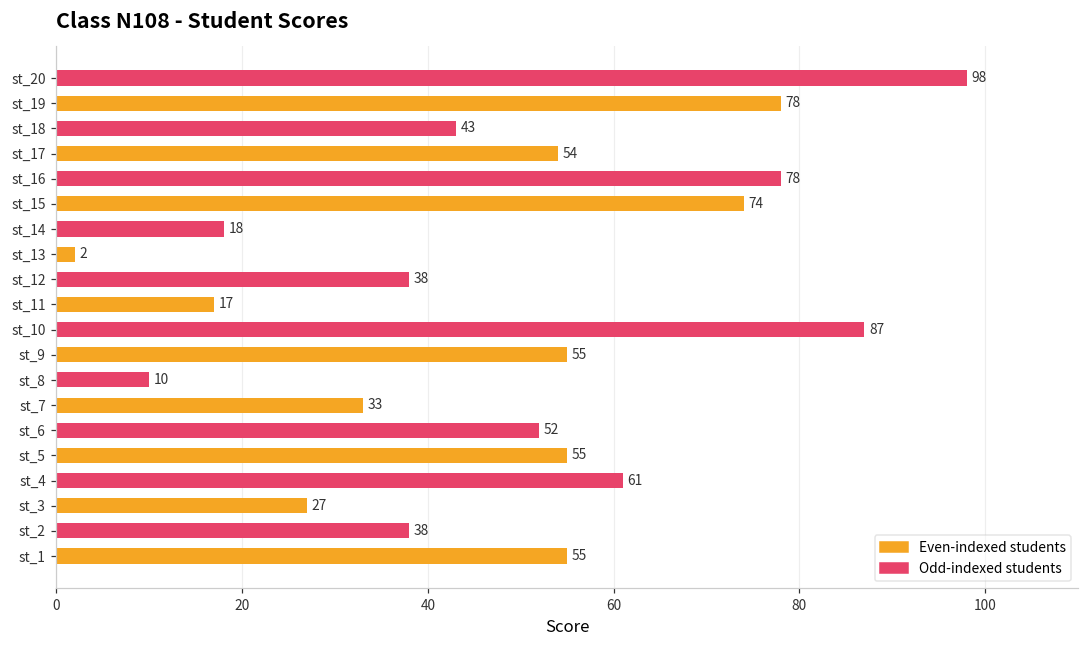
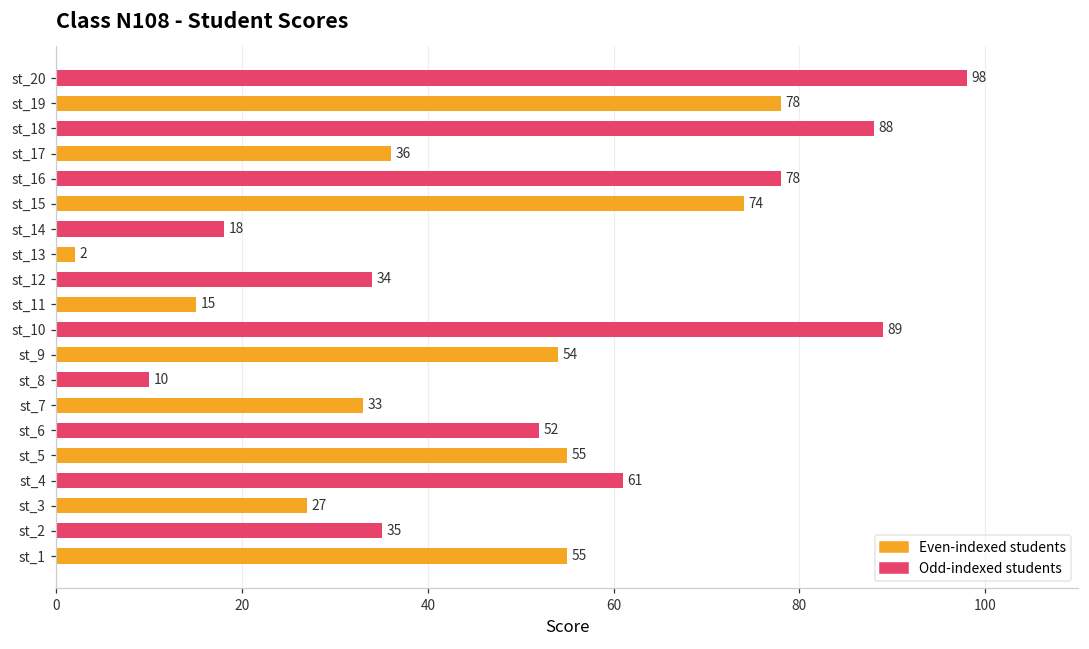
st_18: 43 -> 88
st_17: 54 -> 36
st_12: 38 -> 34
st_11: 17 -> 15
st_10: 87 -> 89
st_9: 55 -> 54
st_2: 38 -> 35
